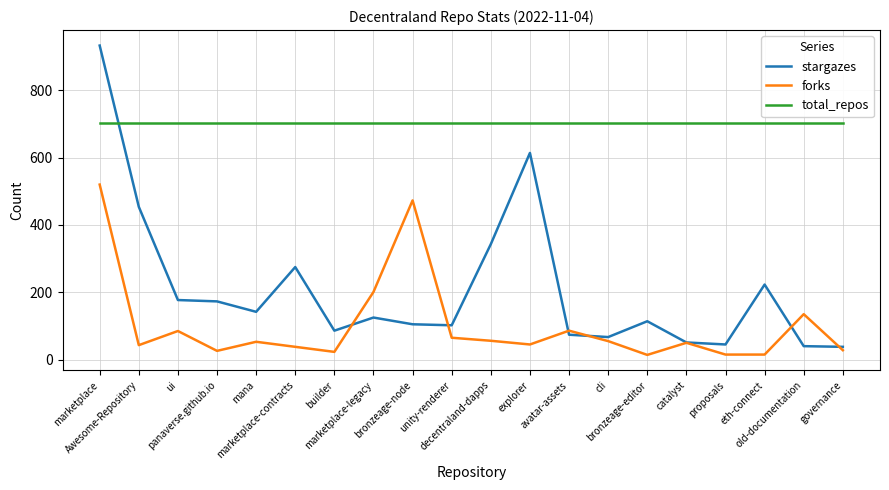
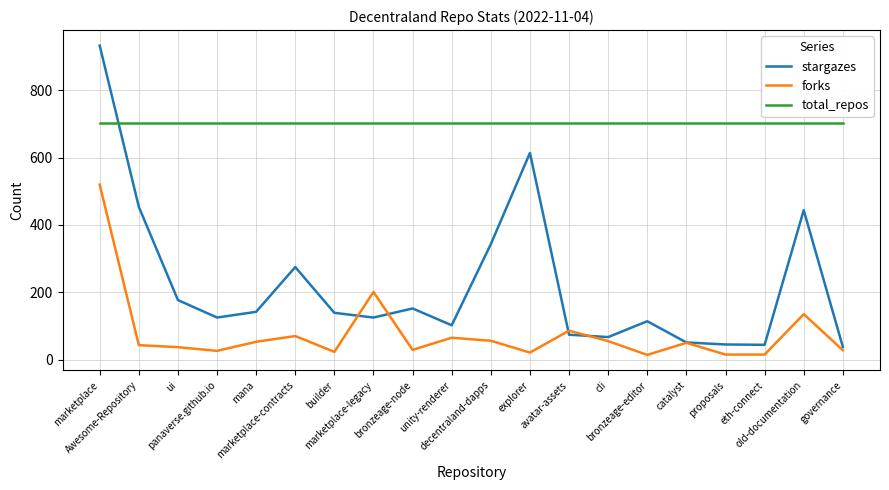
forks, ui: 90 -> 40
stargazes, panaverse.github.io: 170 -> 130
forks, marketplace-contracts: 40 -> 70
stargazes, builder: 90 -> 140
stargazes, bronzeage-node: 110 -> 150
forks, bronzeage-node: 470 -> 30
forks, explorer: 50 -> 20
stargazes, eth-connect: 220 -> 40
stargazes, old-documentation: 40 -> 440
